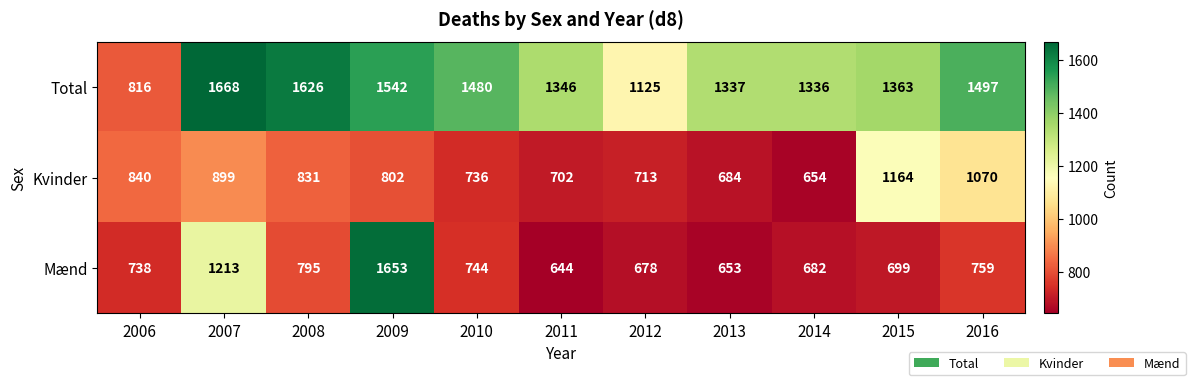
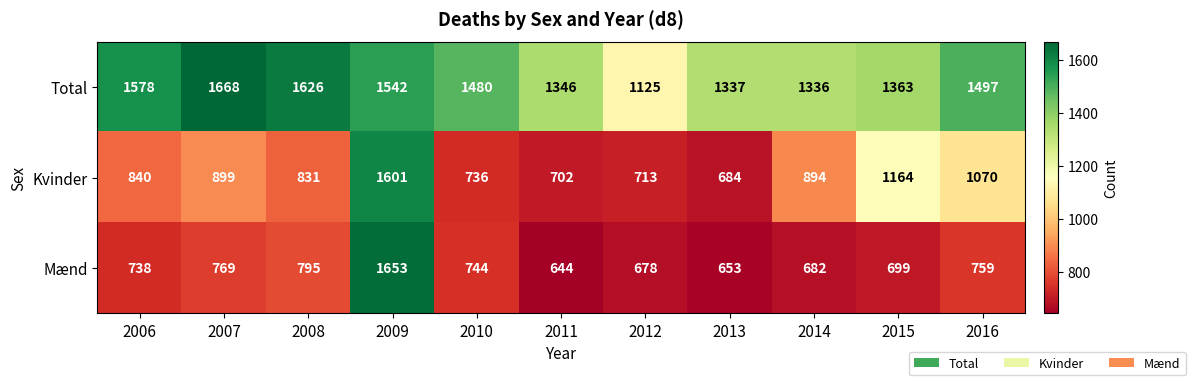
Total, 2006: 816 -> 1578
Kvinder, 2009: 802 -> 1601
Kvinder, 2014: 654 -> 894
Mænd, 2007: 1213 -> 769
